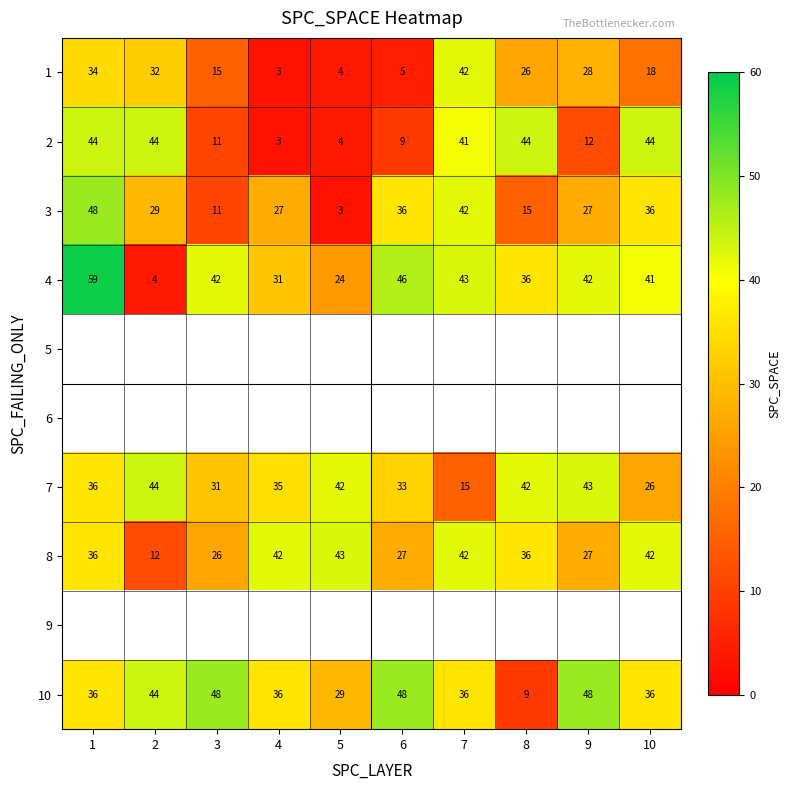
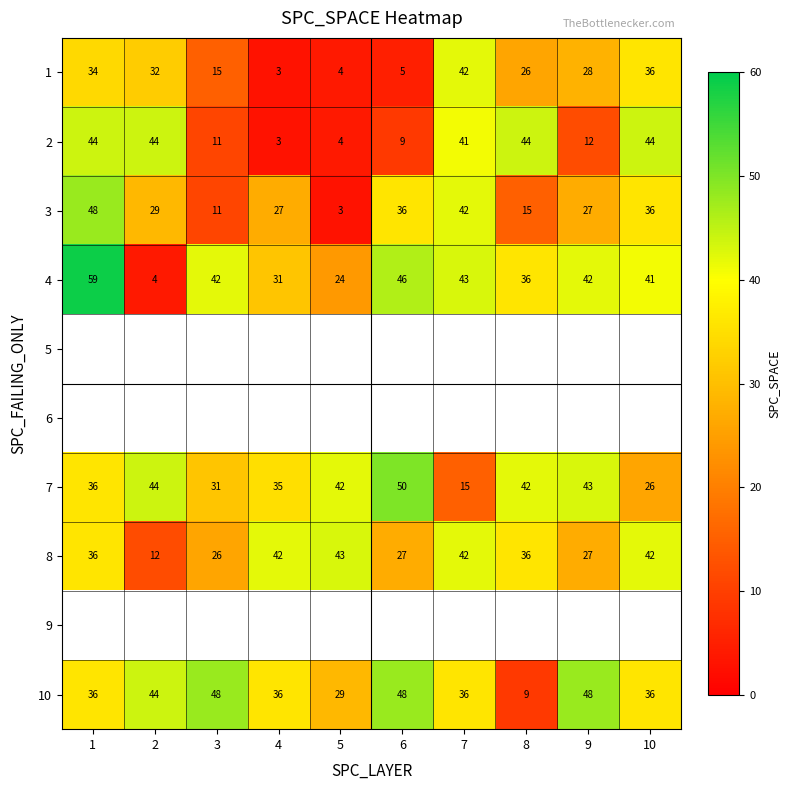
1, 10: 18 -> 36
7, 6: 33 -> 50
